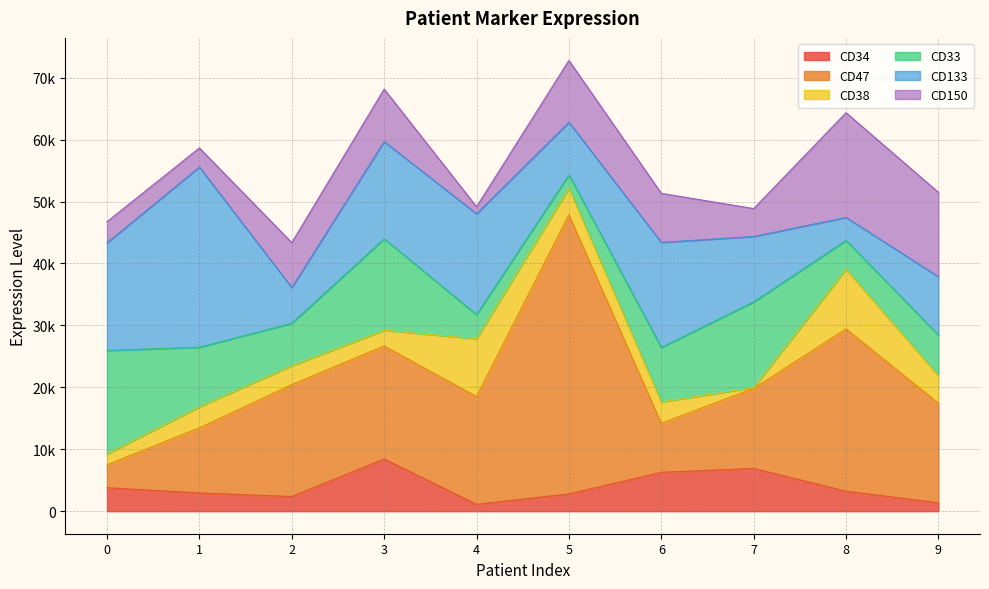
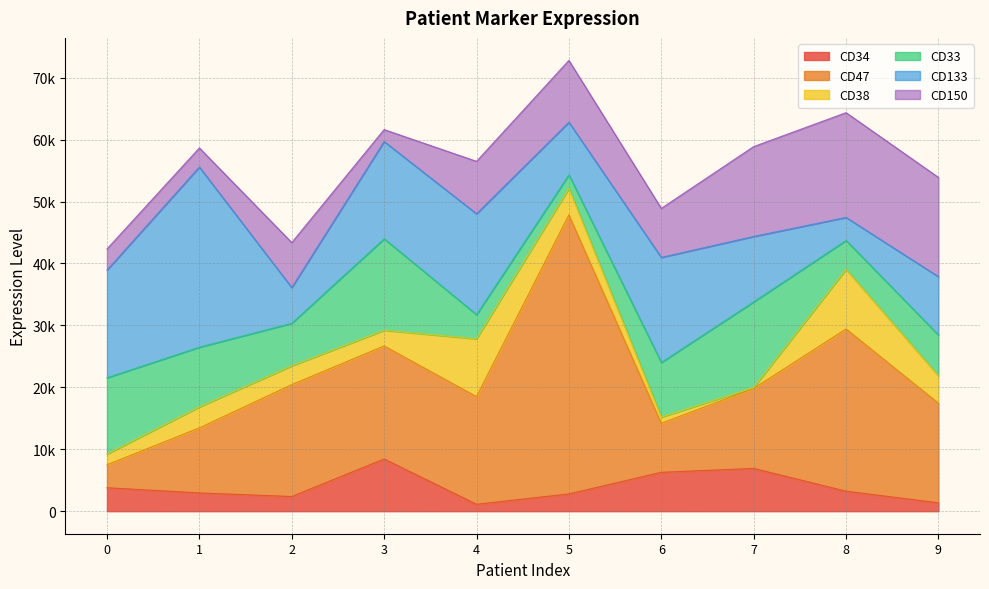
CD33, 0: 17000 -> 12000
CD150, 3: 8000 -> 2000
CD150, 4: 1000 -> 8000
CD38, 6: 3000 -> 1000
CD150, 7: 5000 -> 15000
CD150, 9: 14000 -> 16000
